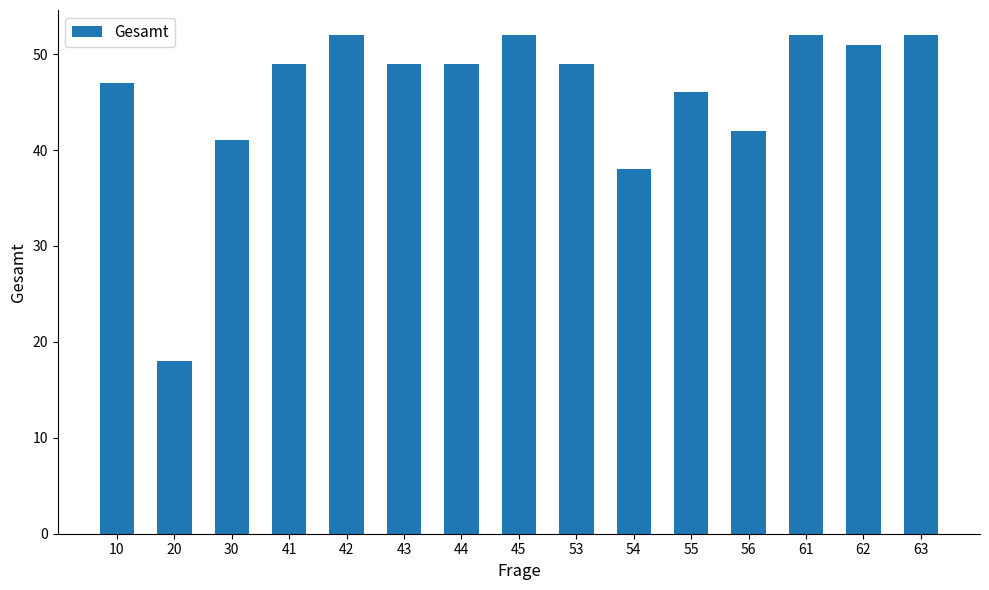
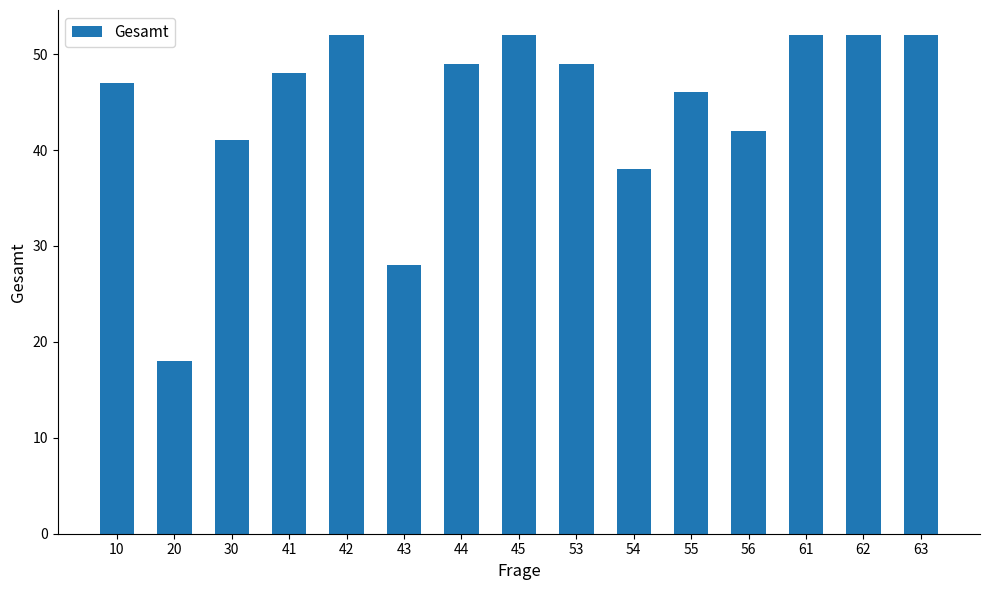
41: 49 -> 48
43: 49 -> 28
62: 51 -> 52
